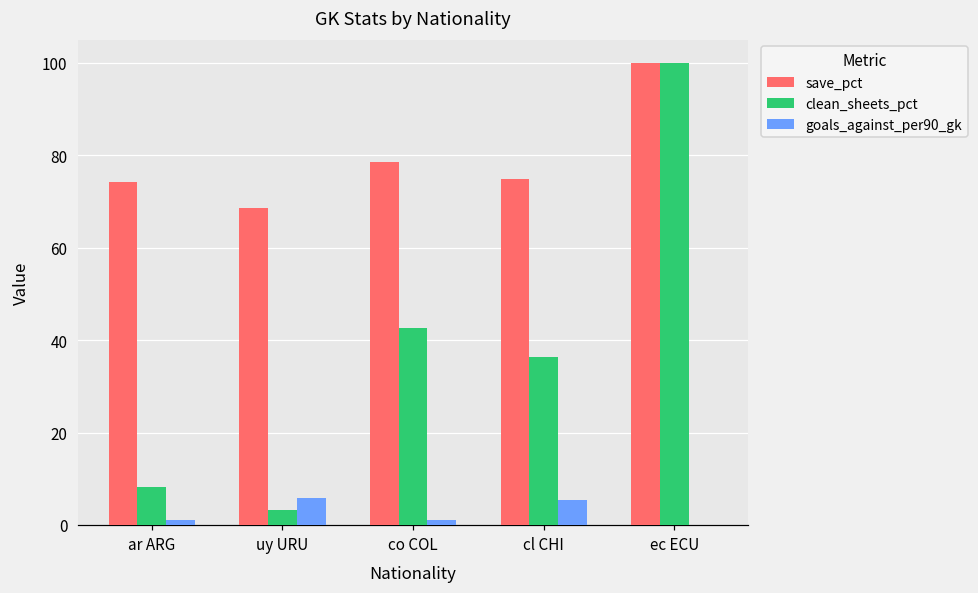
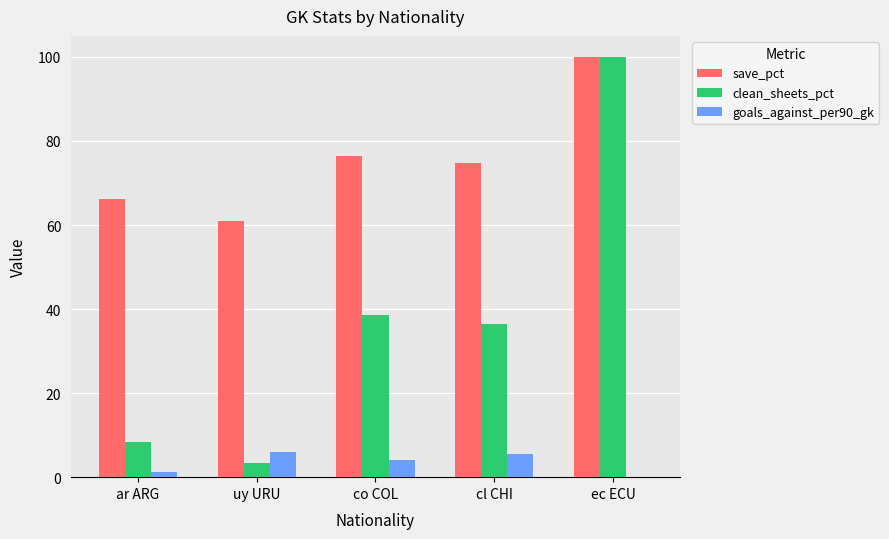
save_pct, ar ARG: 74 -> 66
save_pct, uy URU: 69 -> 61
save_pct, co COL: 79 -> 77
clean_sheets_pct, co COL: 43 -> 39
goals_against_per90_gk, co COL: 1 -> 4
